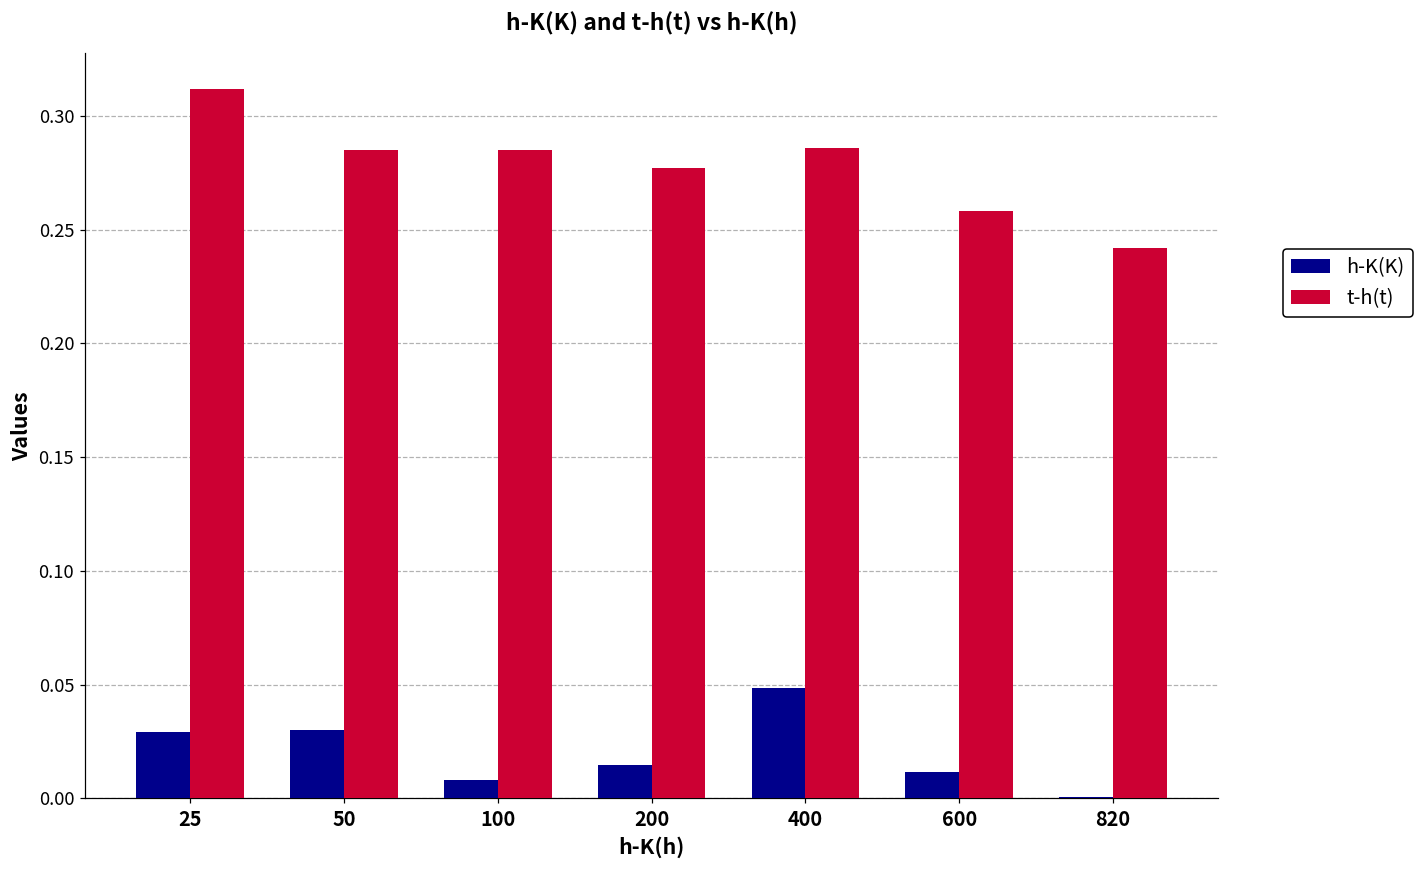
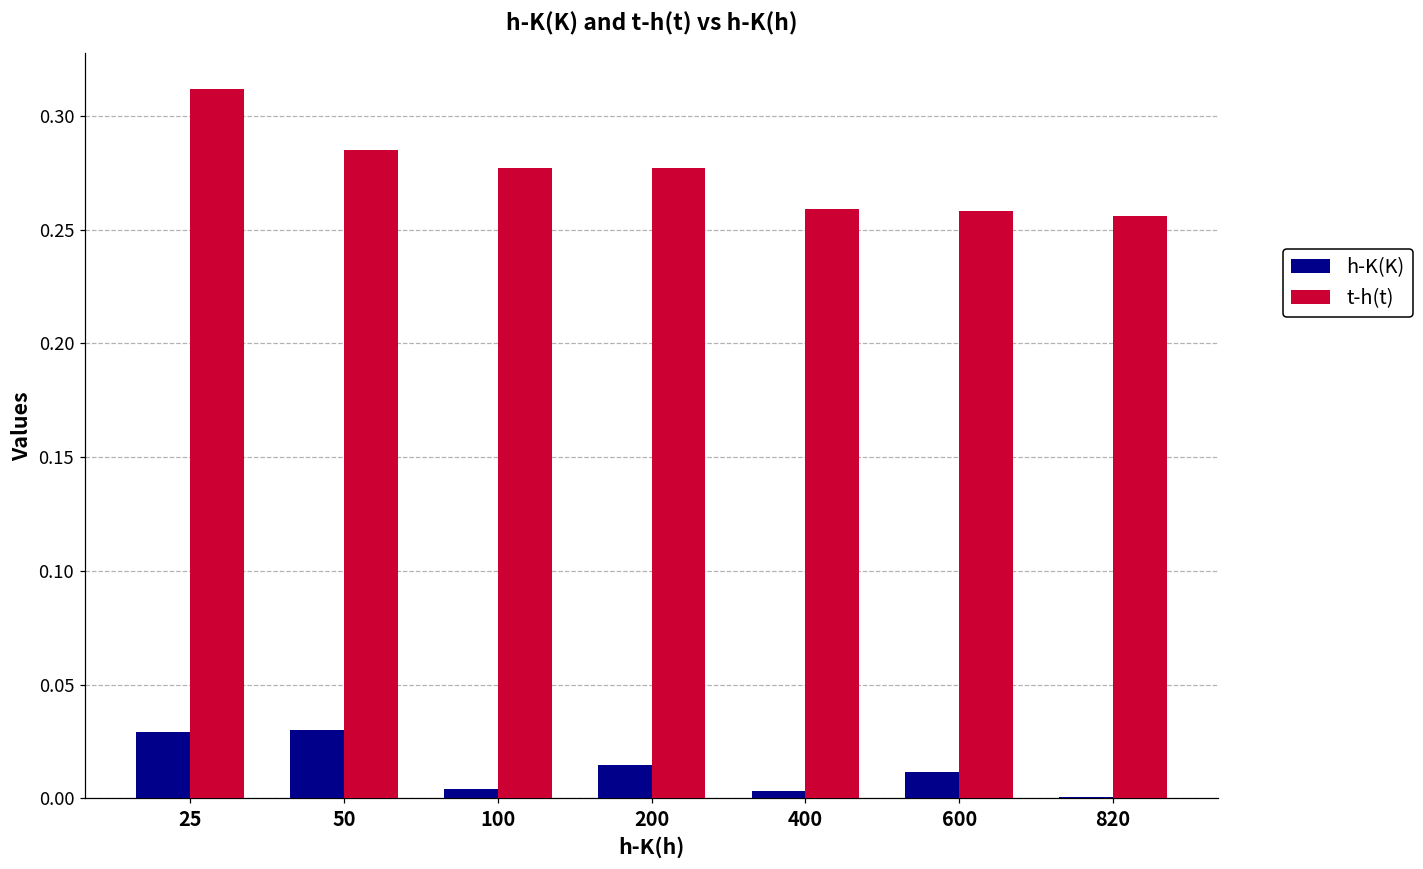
h-K(K), 100: 0.008 -> 0.004
t-h(t), 100: 0.285 -> 0.277
h-K(K), 400: 0.049 -> 0.003
t-h(t), 400: 0.286 -> 0.259
t-h(t), 820: 0.242 -> 0.256
